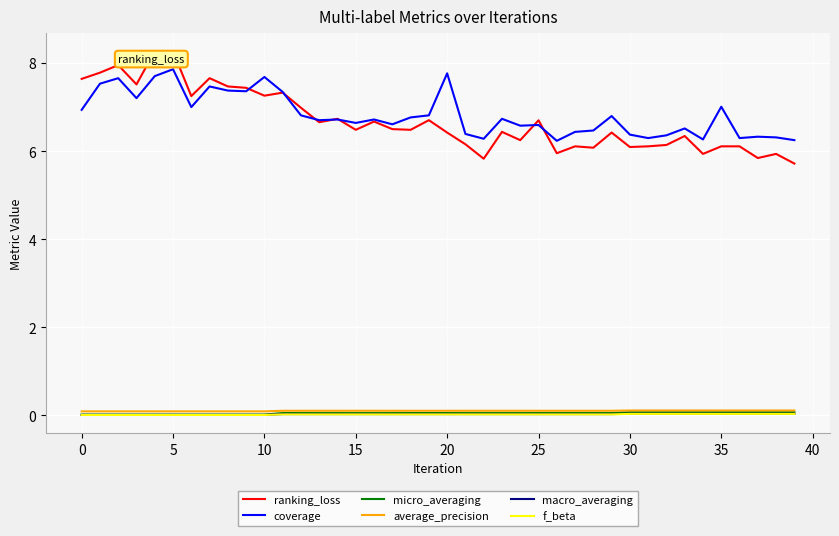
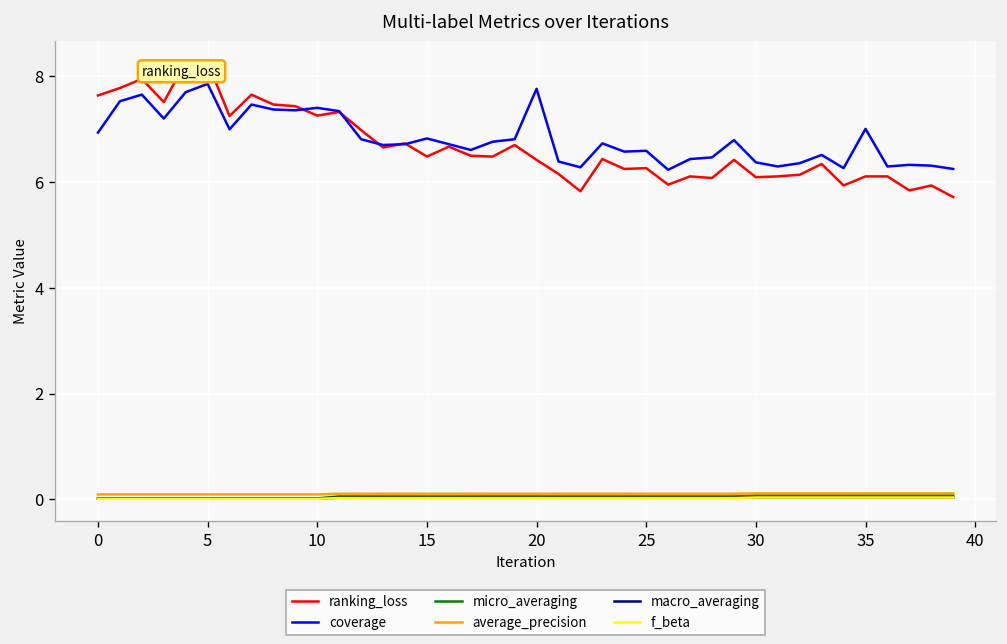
coverage, 10: 7.7 -> 7.4
coverage, 15: 6.6 -> 6.8
ranking_loss, 25: 6.7 -> 6.3
